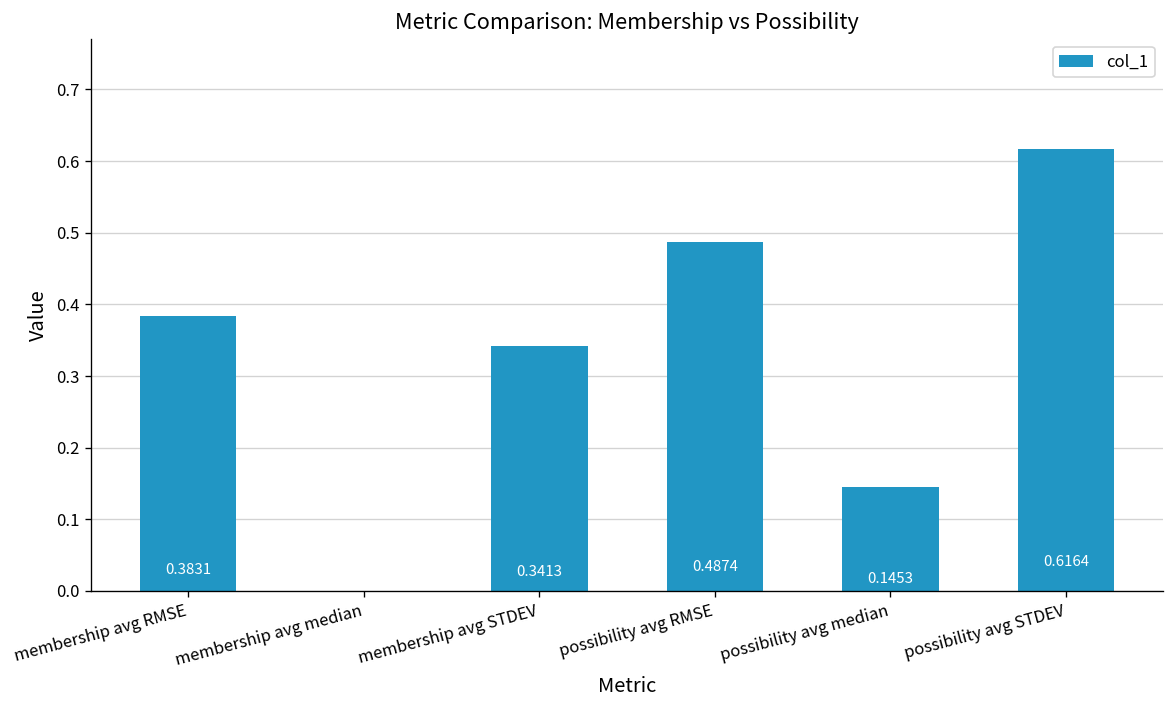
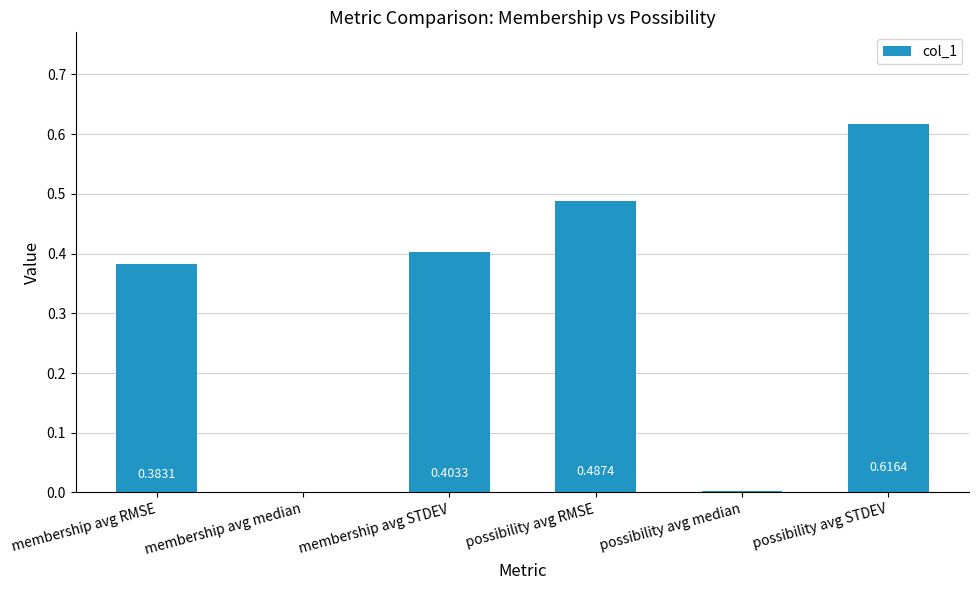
membership avg STDEV: 0.3413 -> 0.4033
possibility avg median: 0.15 -> 0.00
